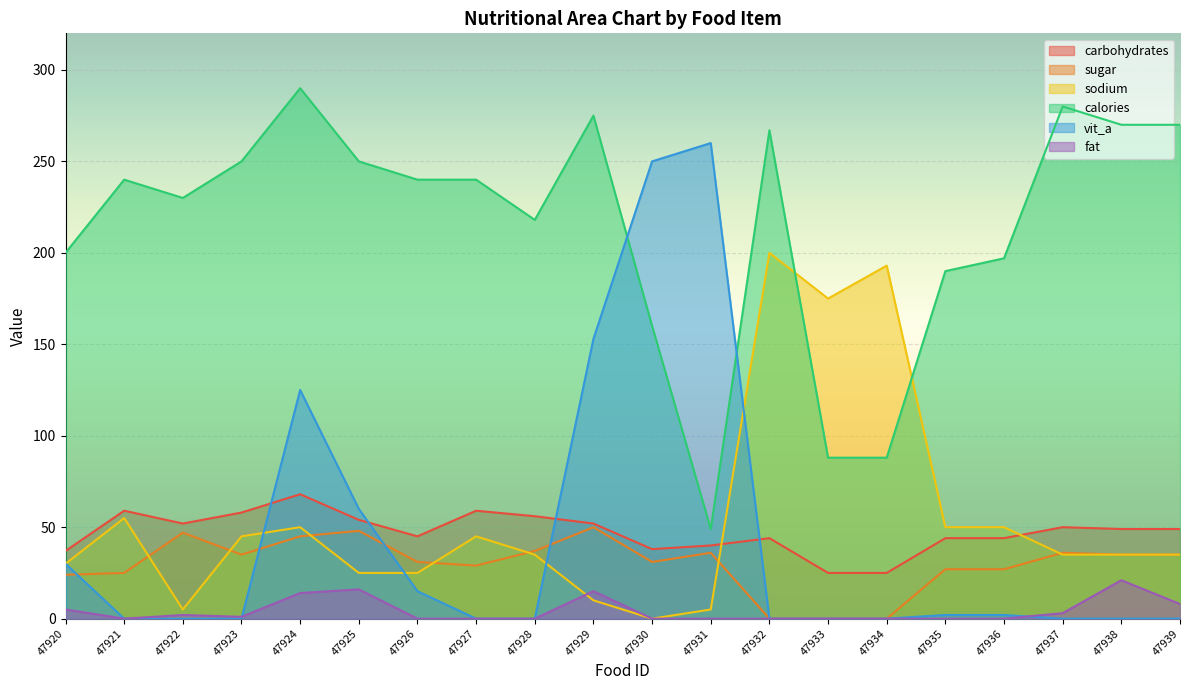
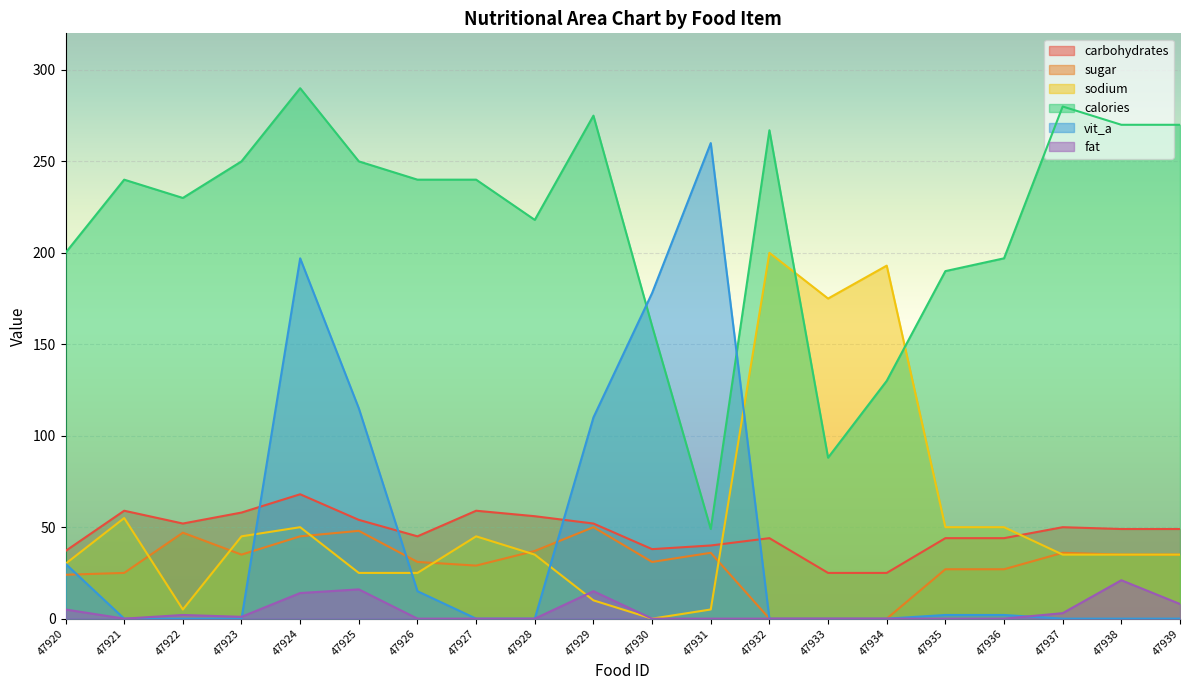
vit_a, 47924: 125 -> 197
vit_a, 47925: 60 -> 115
vit_a, 47929: 153 -> 110
vit_a, 47930: 250 -> 178
calories, 47934: 88 -> 130
